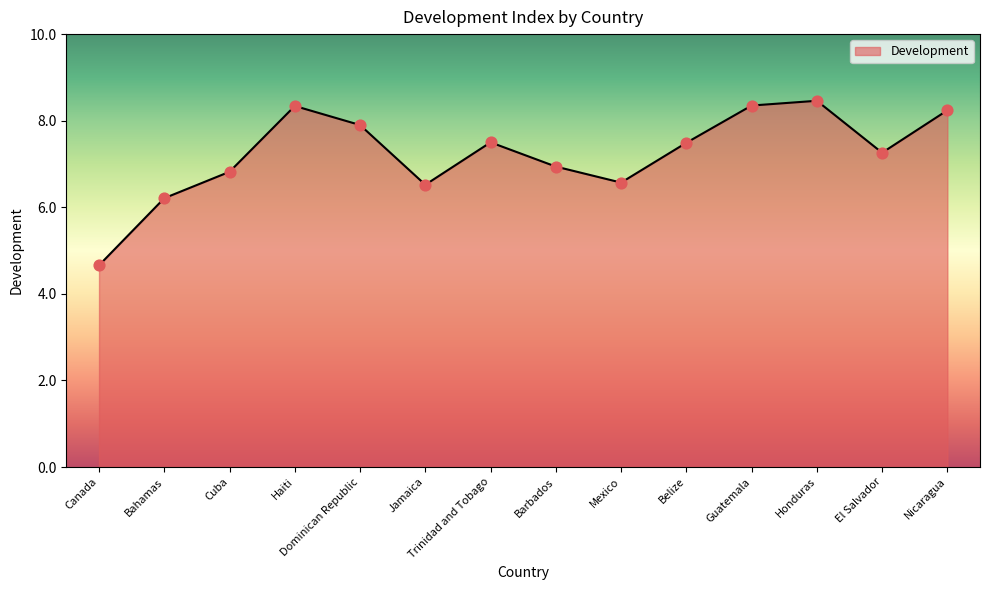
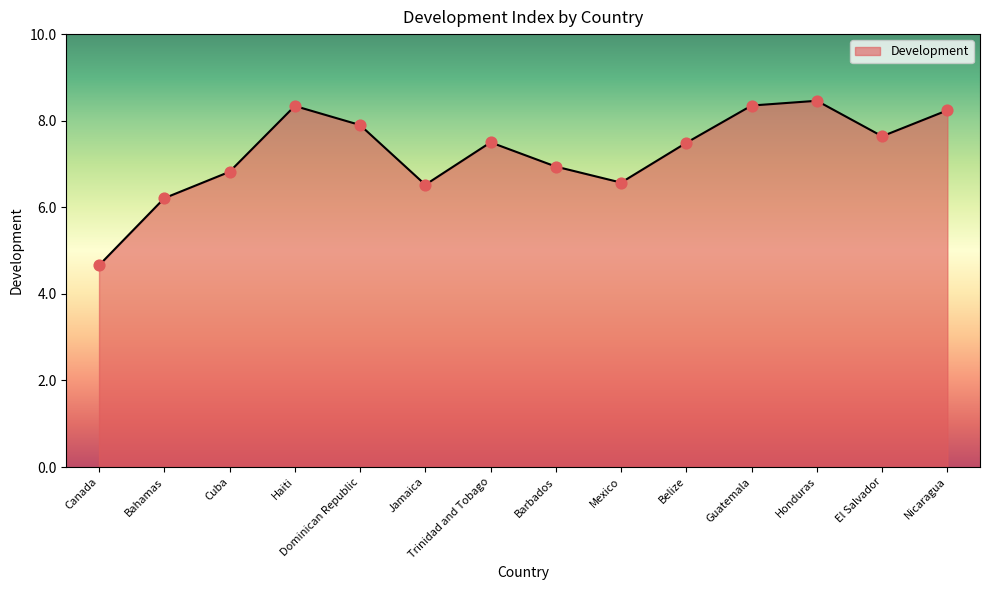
El Salvador: 7.3 -> 7.6
